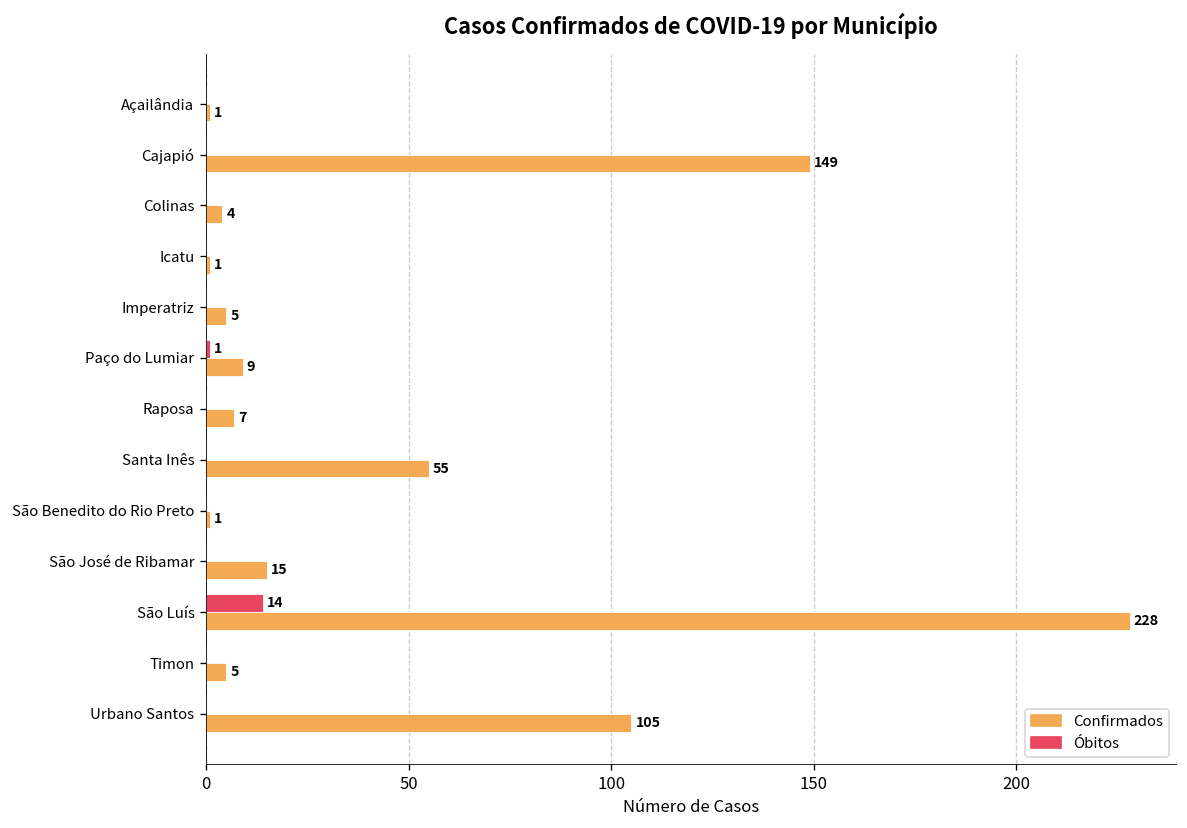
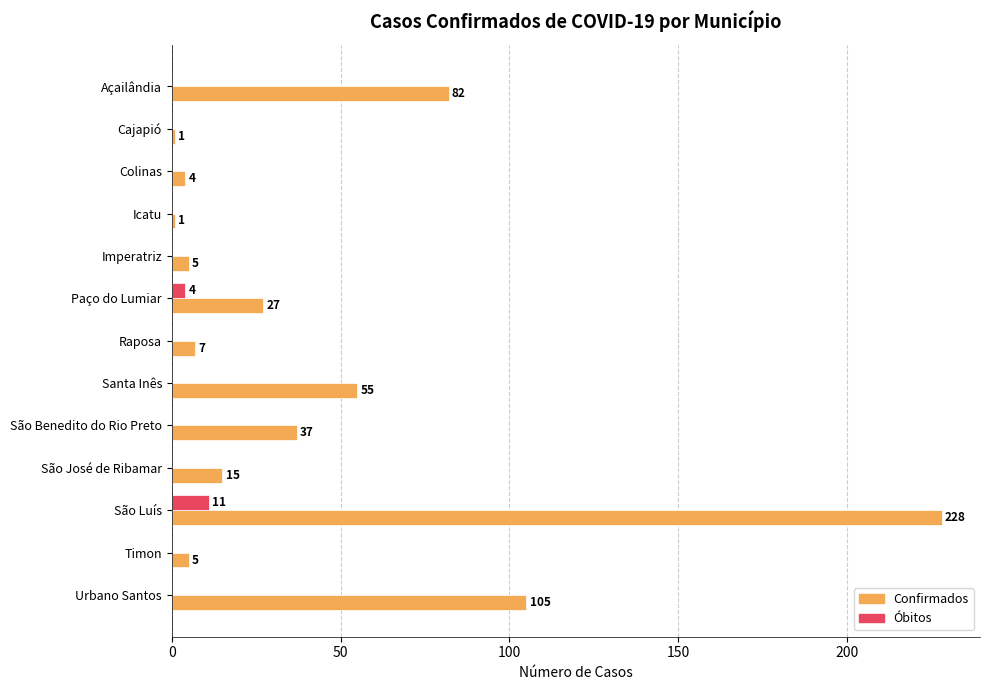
Confirmados, Açailândia: 1 -> 82
Confirmados, Cajapió: 149 -> 1
Óbitos, Paço do Lumiar: 1 -> 4
Confirmados, Paço do Lumiar: 9 -> 27
Confirmados, São Benedito do Rio Preto: 1 -> 37
Óbitos, São Luís: 14 -> 11
